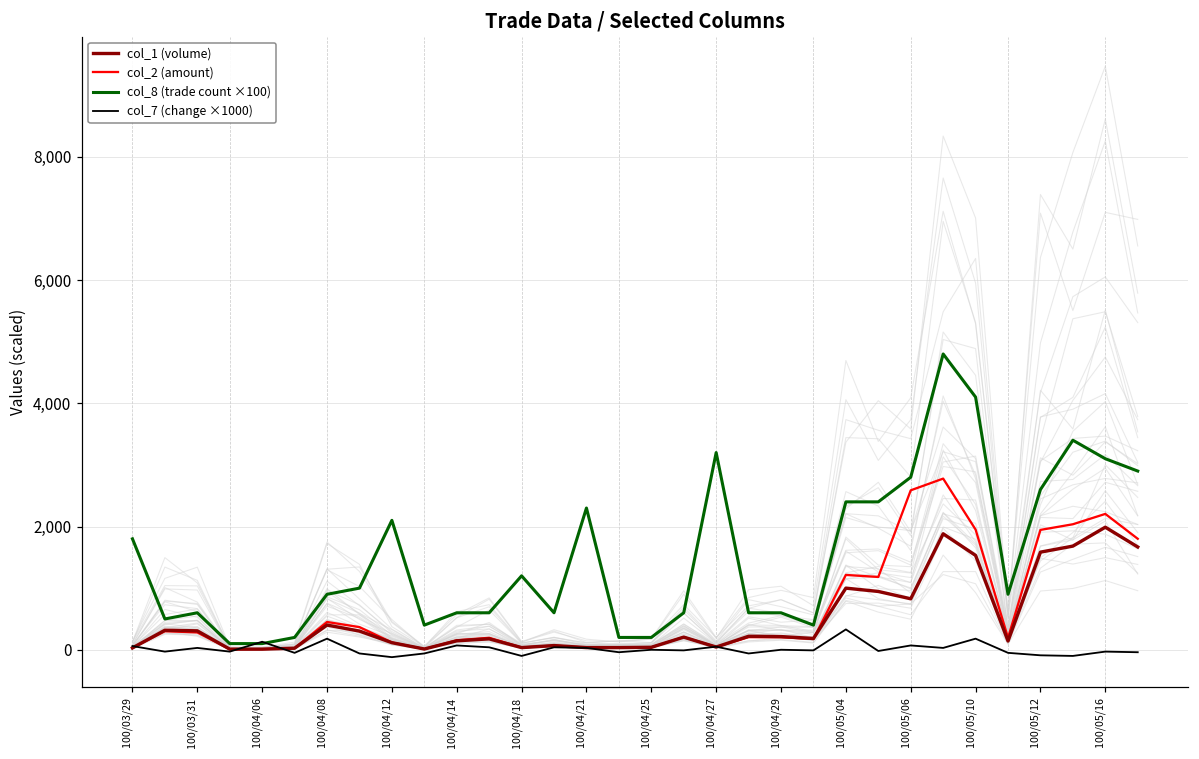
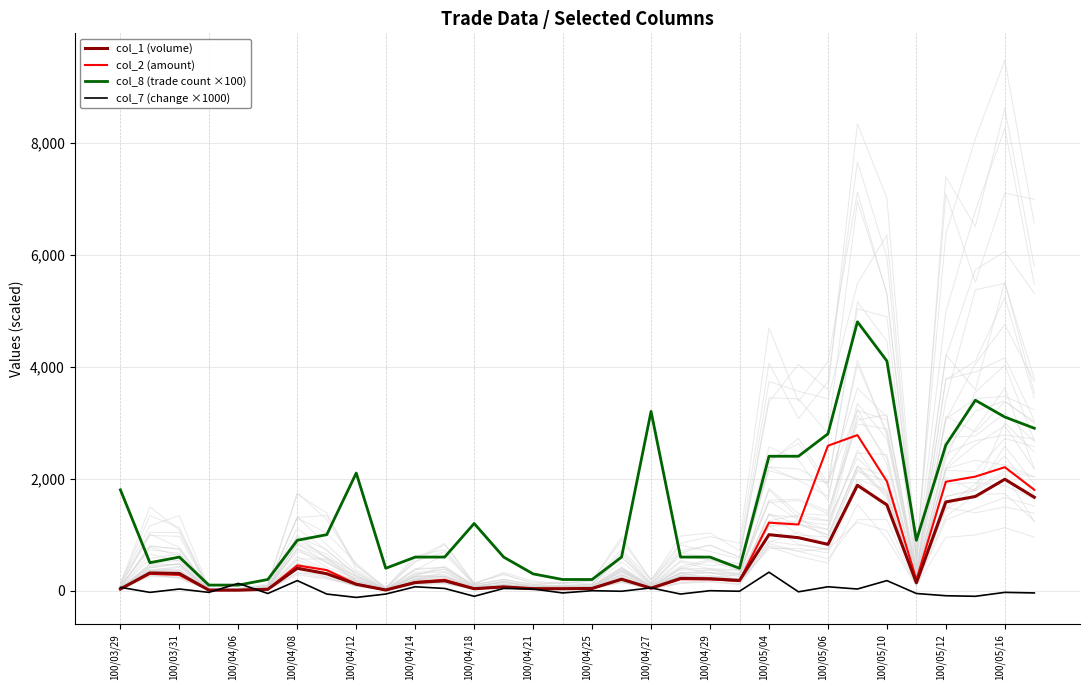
col_8 (trade count ×100), 100/04/21: 2,300 -> 300
